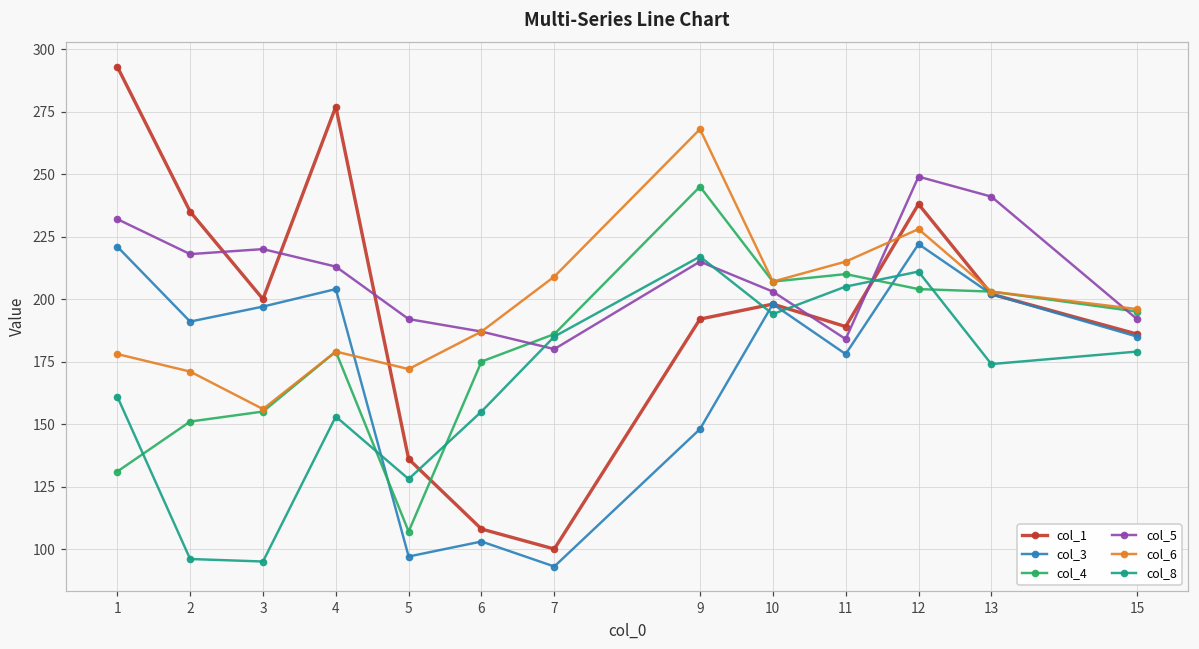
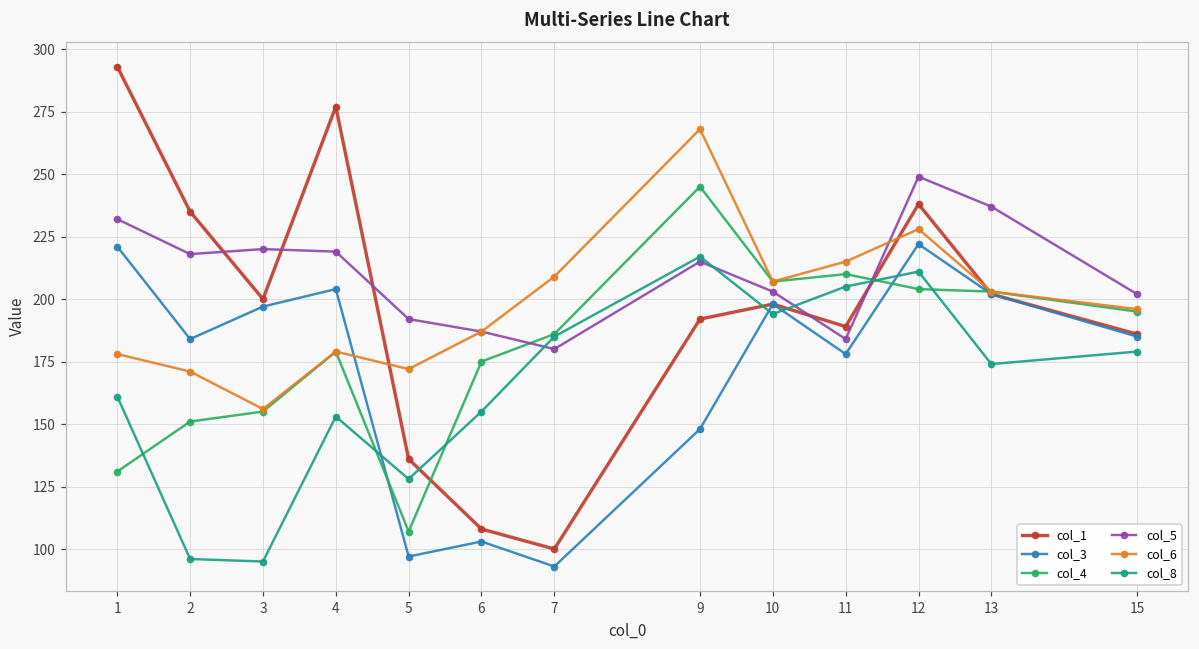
col_3, 2: 191 -> 184
col_5, 4: 213 -> 219
col_5, 13: 241 -> 237
col_5, 15: 192 -> 202
